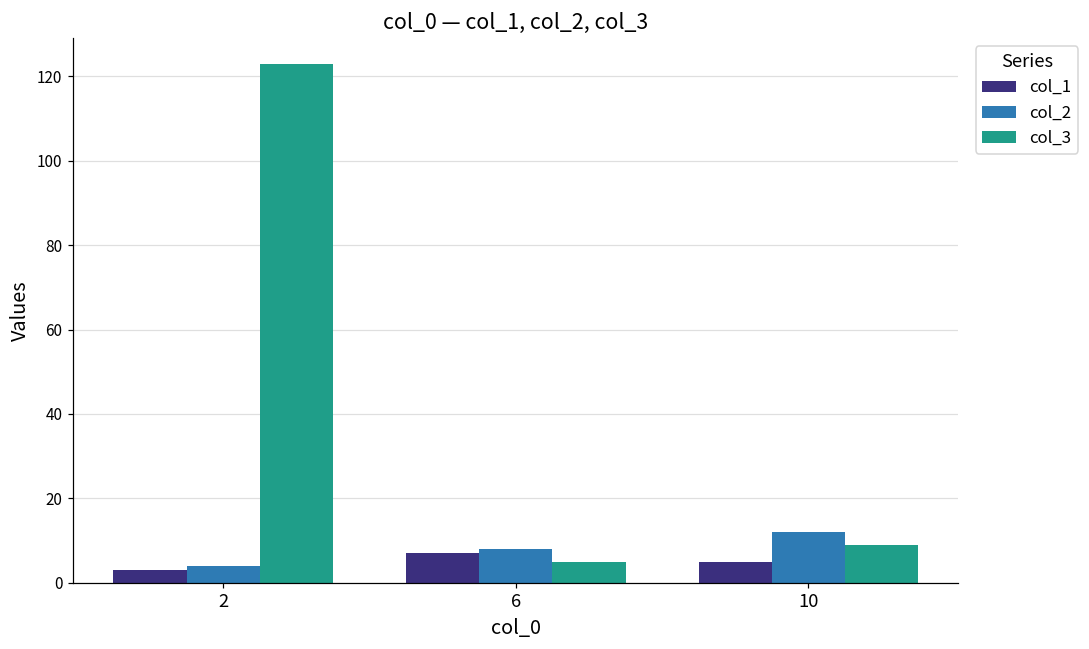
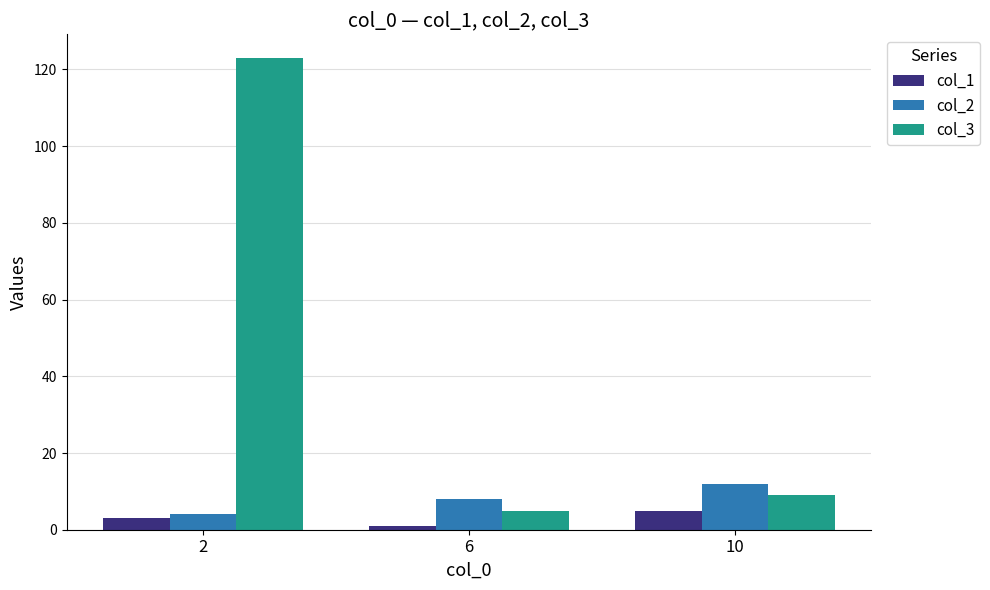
col_1, 6: 7 -> 1
